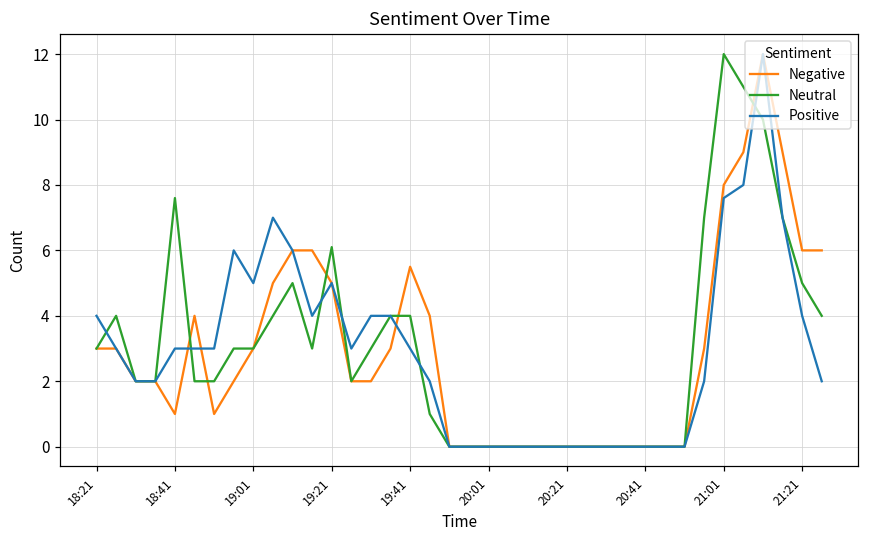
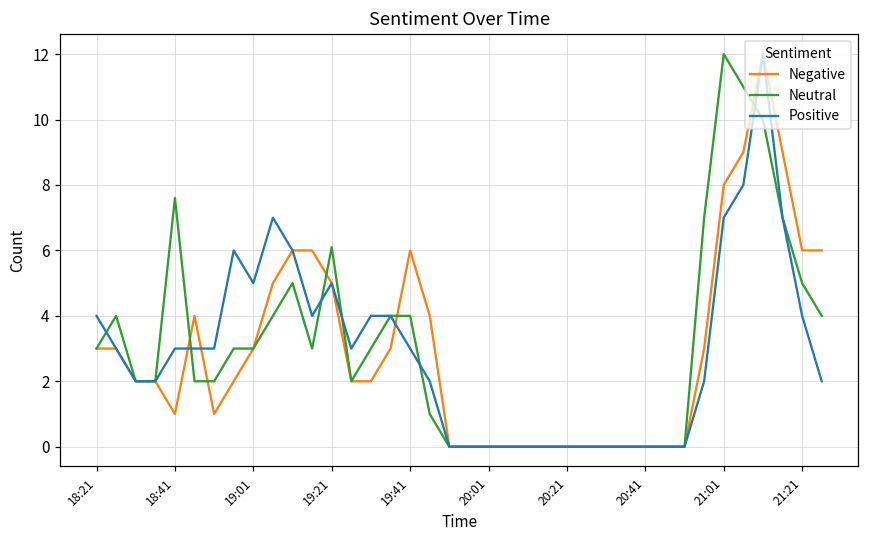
Negative, 19:41: 5.5 -> 6.0
Positive, 21:01: 7.6 -> 7.0
